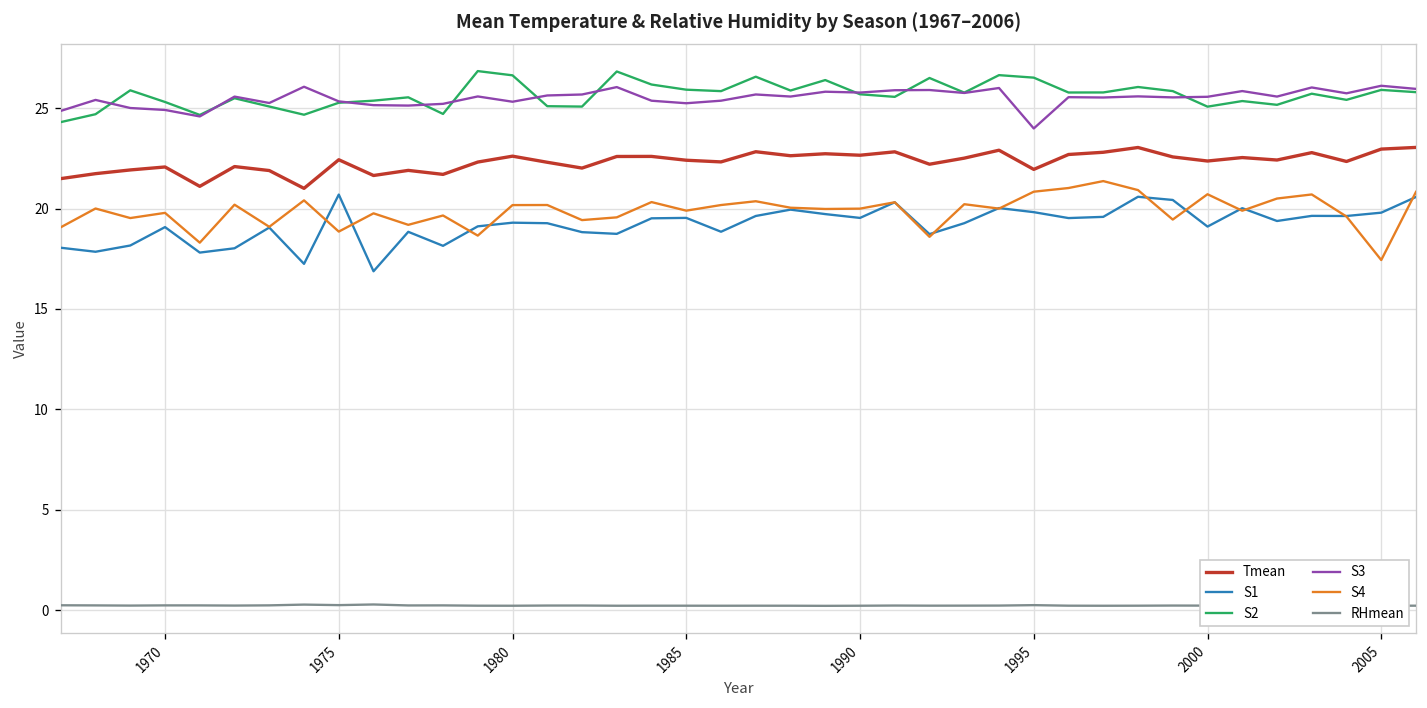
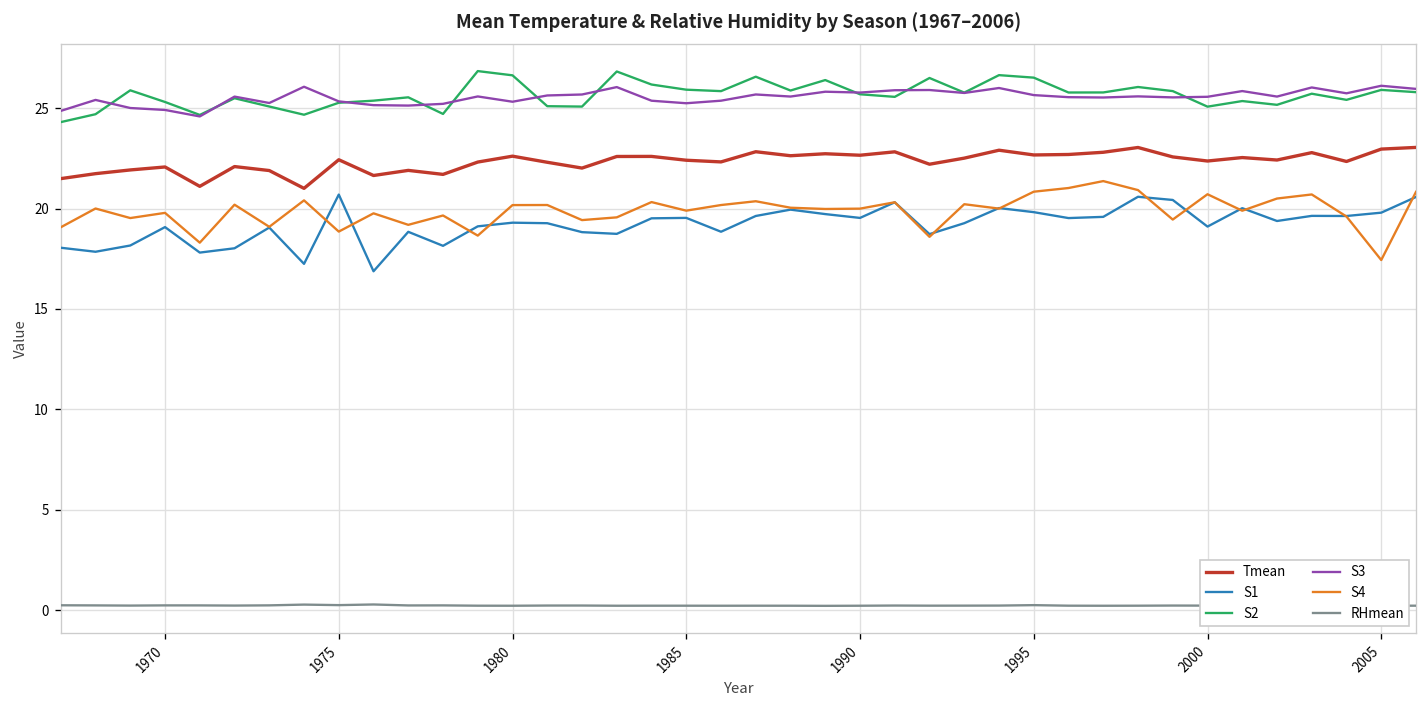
Tmean, 1995: 21.9 -> 22.7
S3, 1995: 24.0 -> 25.6
